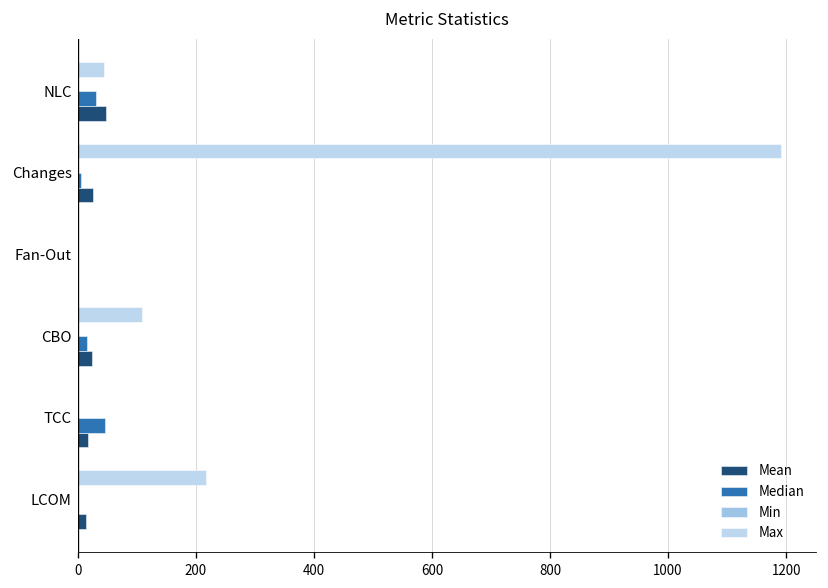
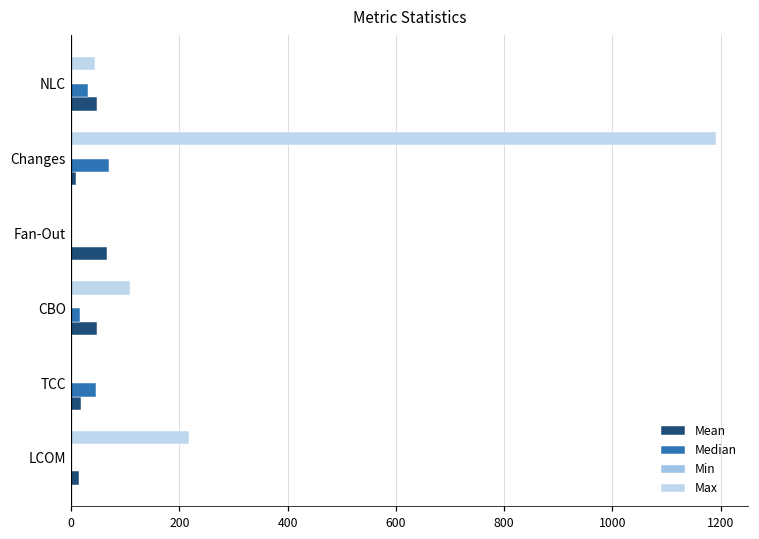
Median, Changes: 10 -> 70
Mean, Changes: 30 -> 10
Mean, Fan-Out: 0 -> 70
Mean, CBO: 20 -> 50
